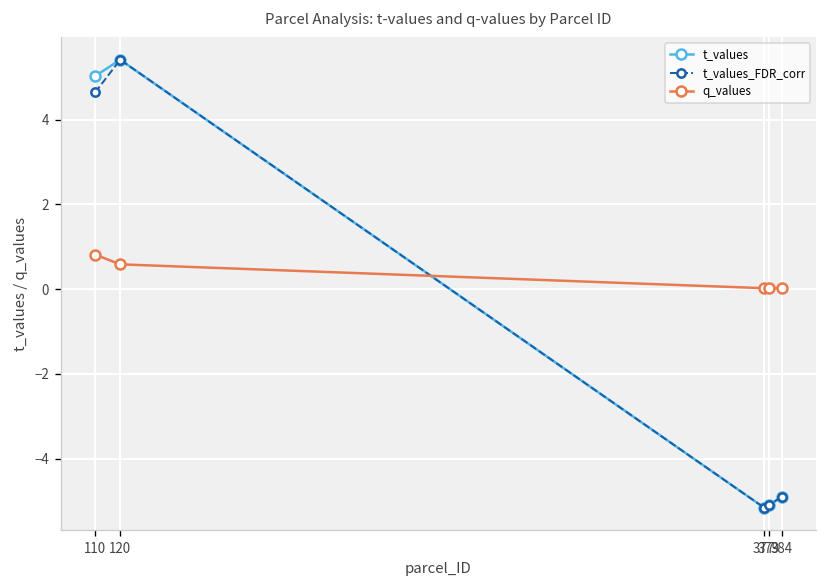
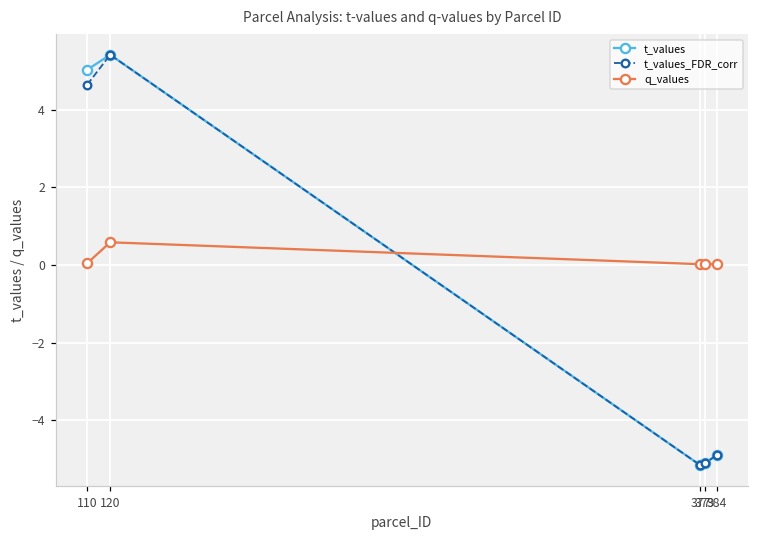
q_values, 110: 0.8 -> 0.0
